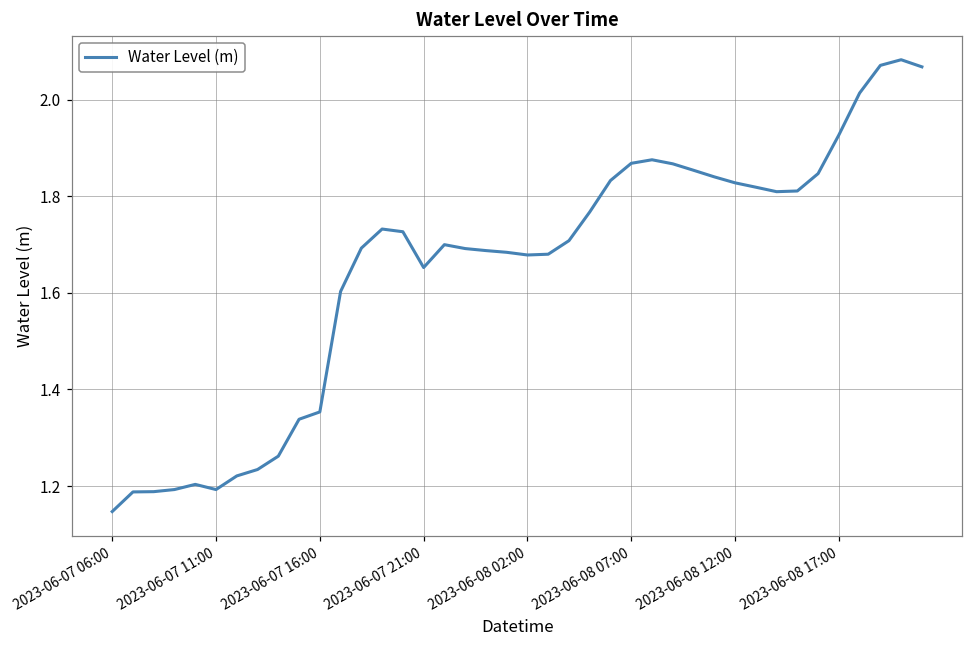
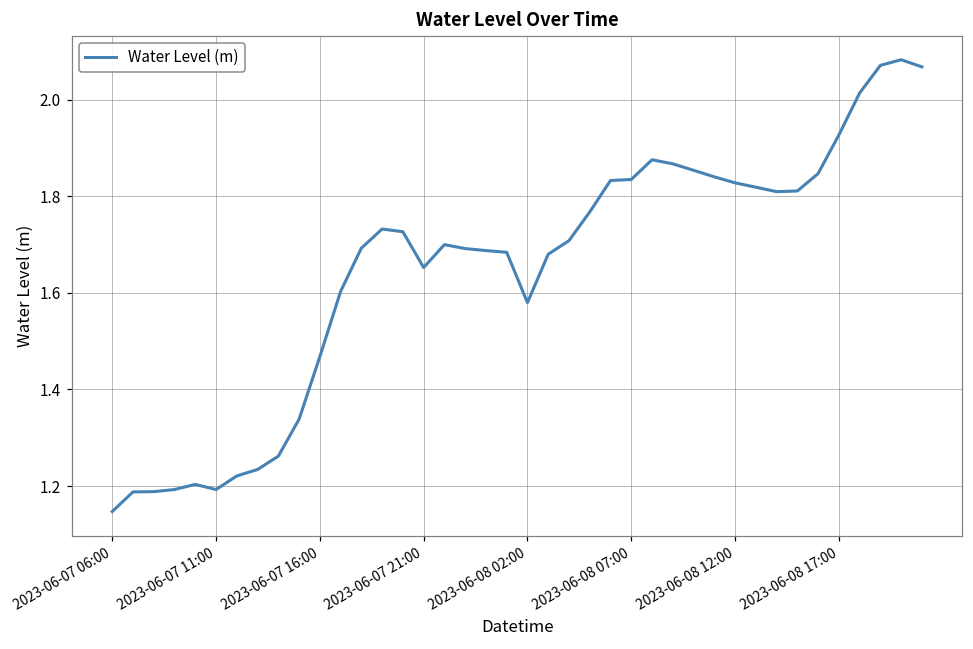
2023-06-07 16:00: 1.35 -> 1.47
2023-06-08 02:00: 1.68 -> 1.58
2023-06-08 07:00: 1.87 -> 1.83
